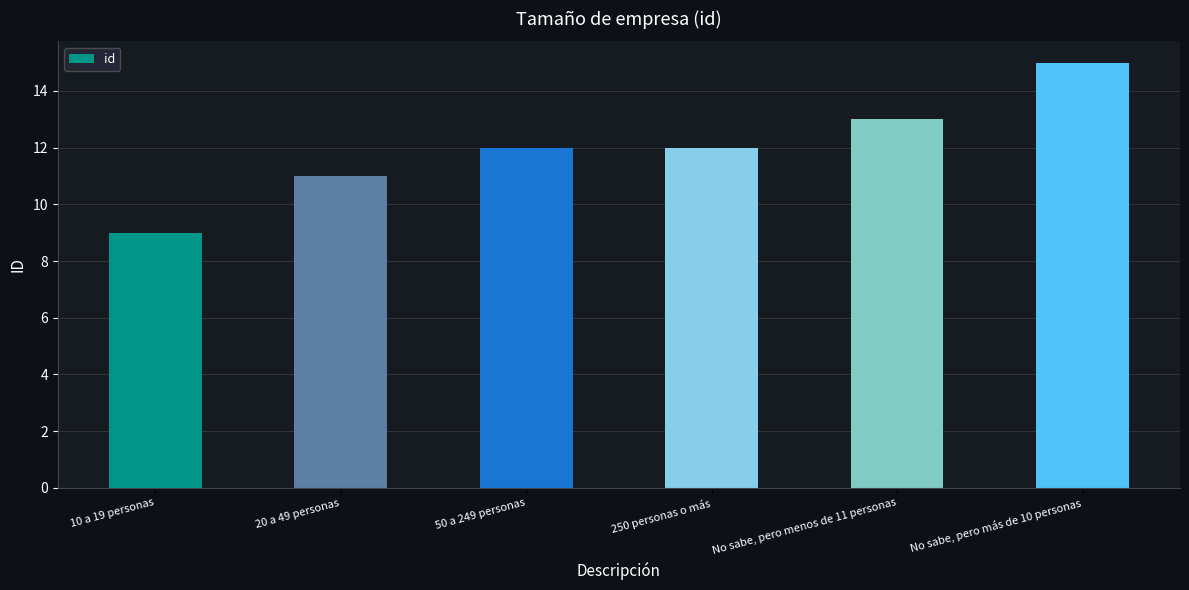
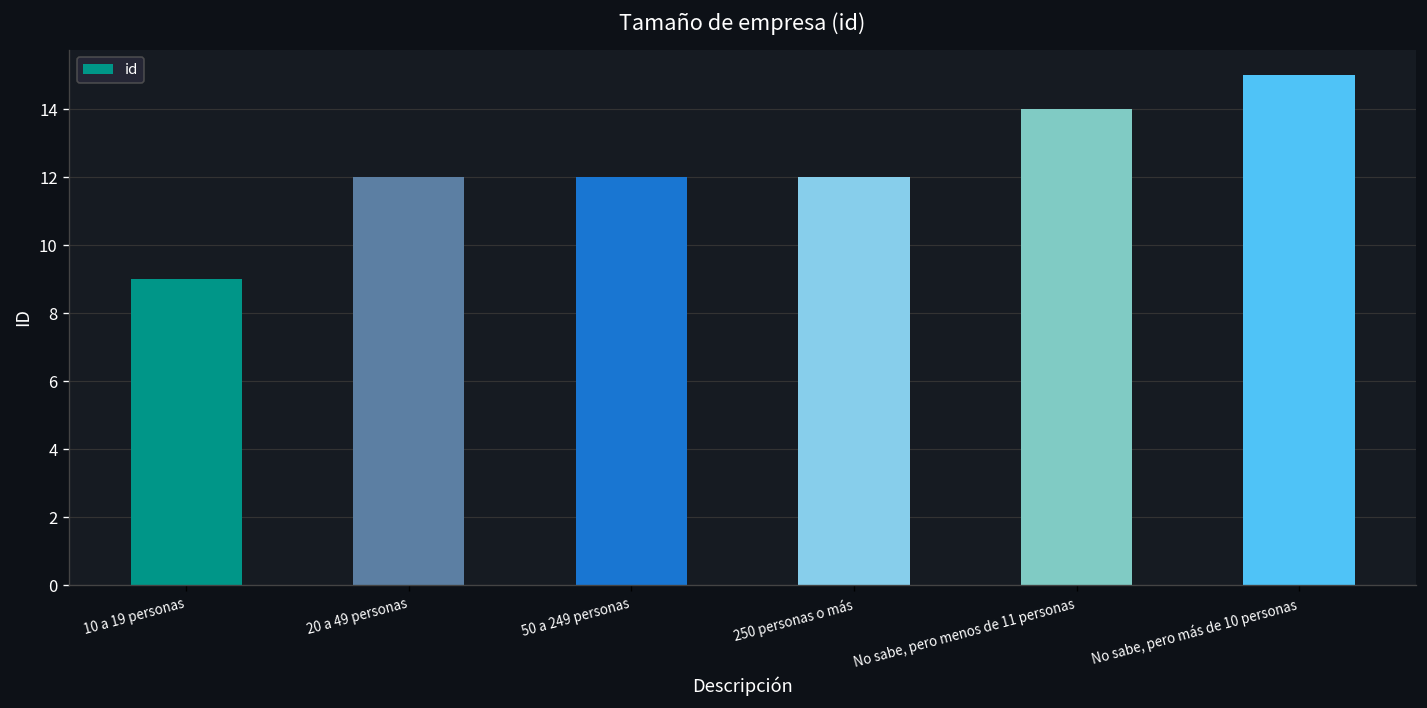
20 a 49 personas: 11 -> 12
No sabe, pero menos de 11 personas: 13 -> 14
